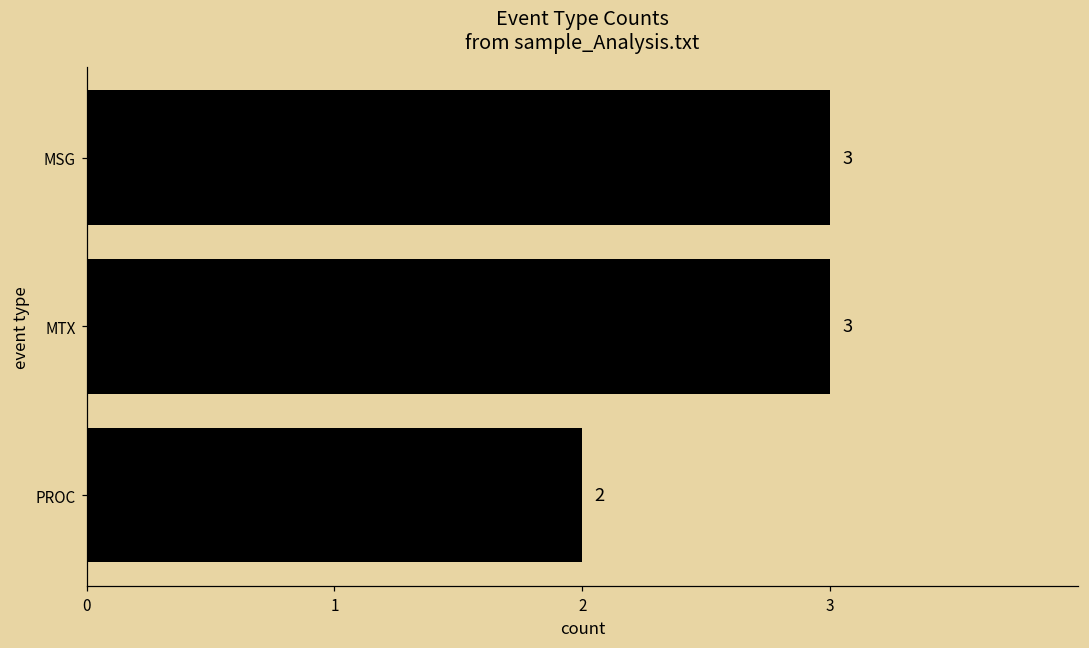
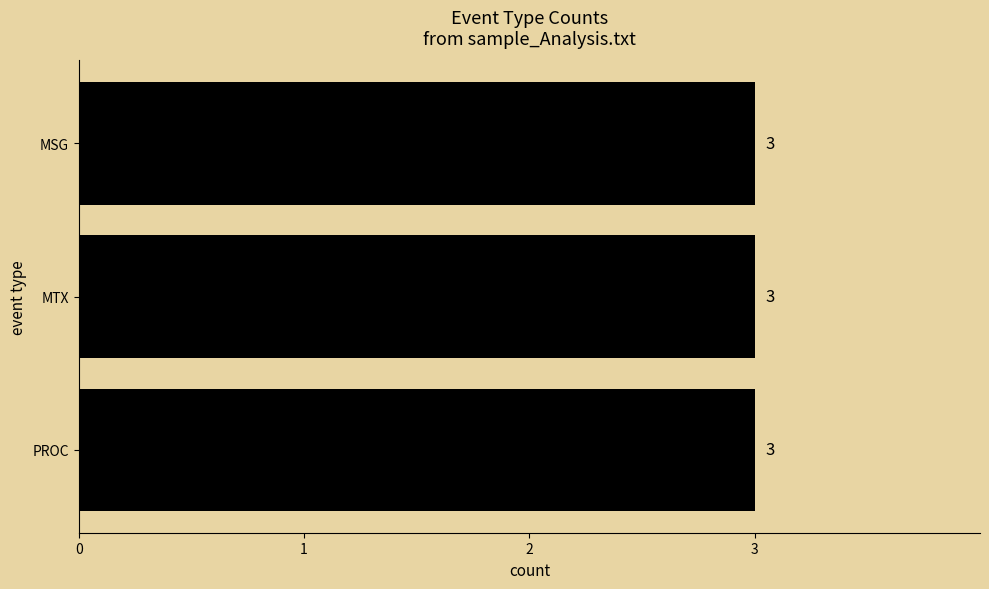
PROC: 2 -> 3
